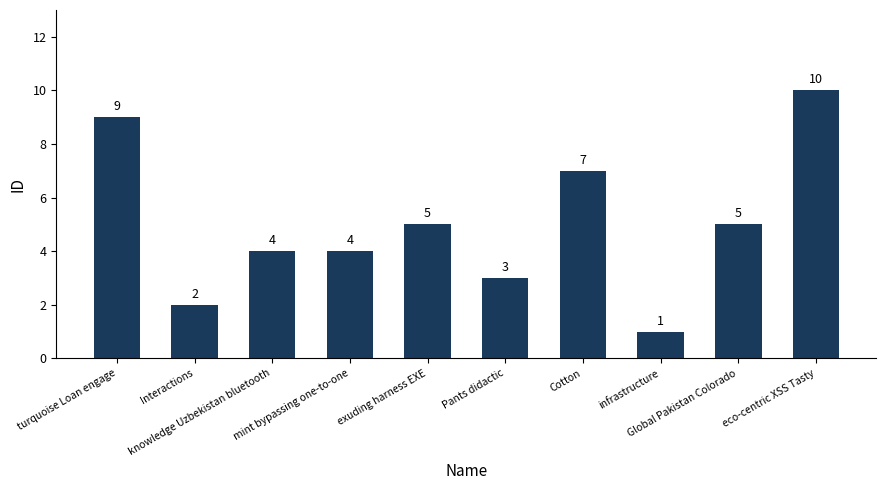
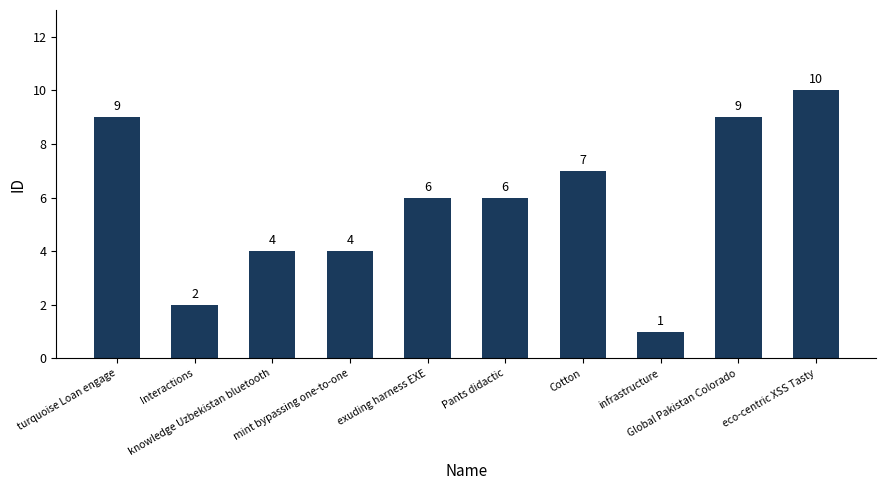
exuding harness EXE: 5 -> 6
Pants didactic: 3 -> 6
Global Pakistan Colorado: 5 -> 9
